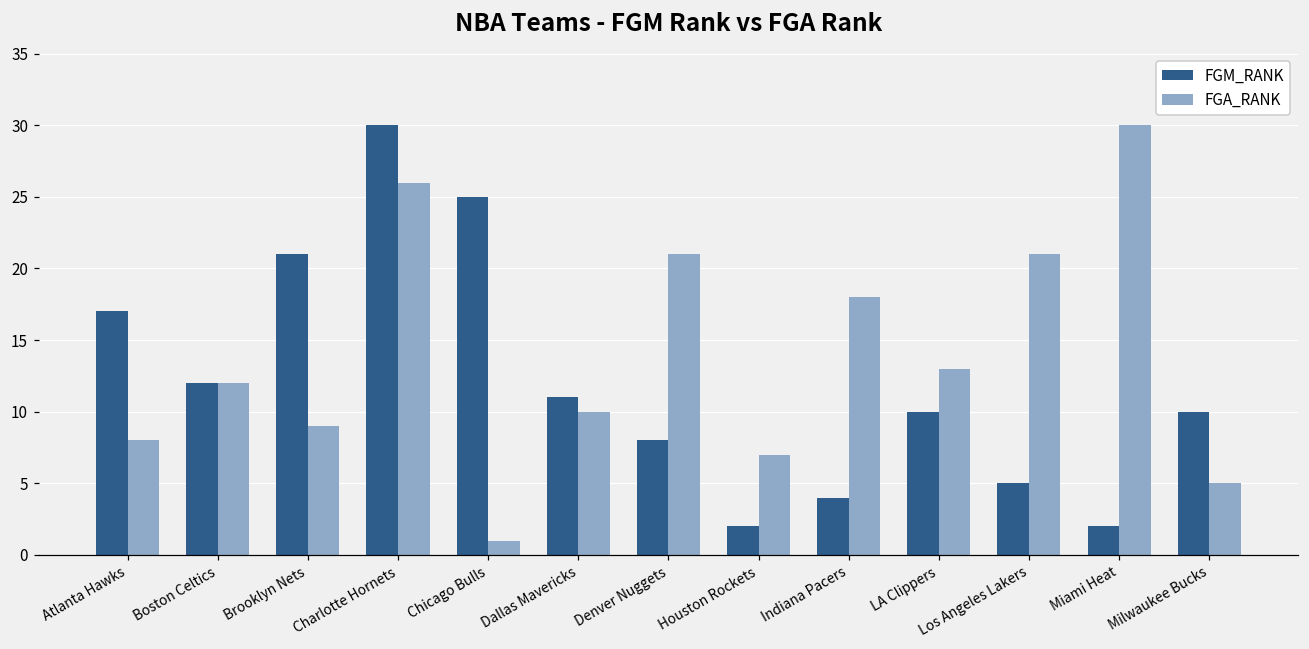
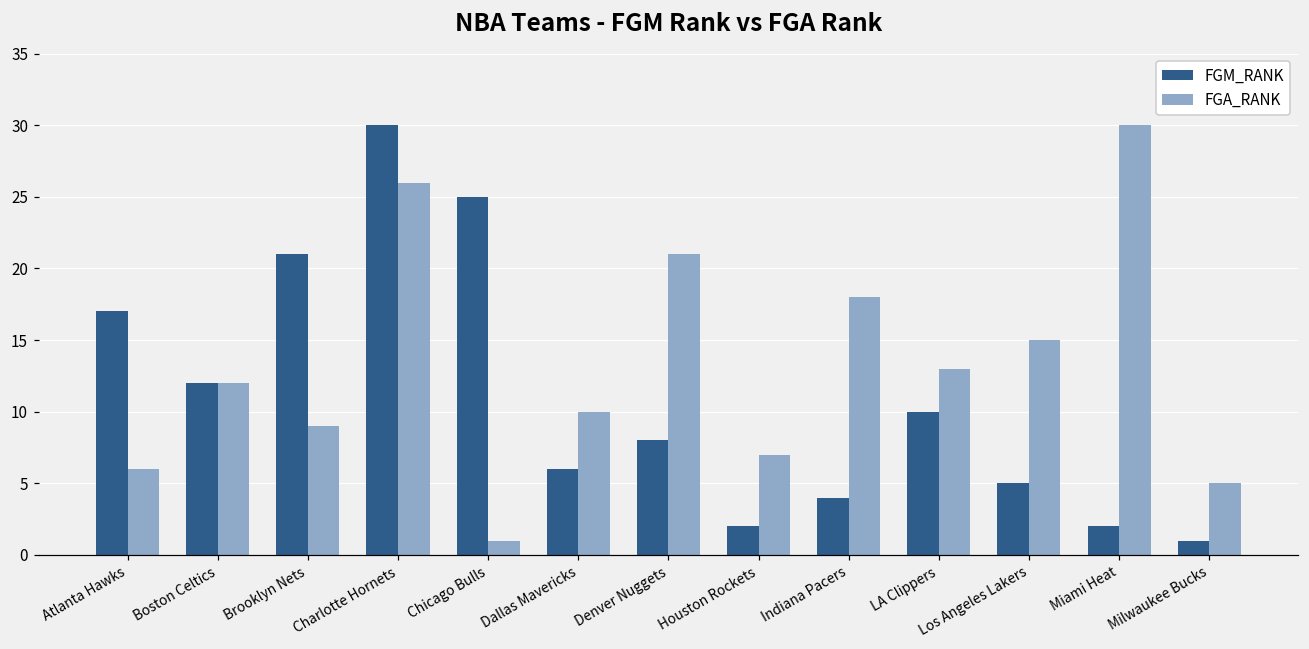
FGA_RANK, Atlanta Hawks: 8 -> 6
FGM_RANK, Dallas Mavericks: 11 -> 6
FGA_RANK, Los Angeles Lakers: 21 -> 15
FGM_RANK, Milwaukee Bucks: 10 -> 1
